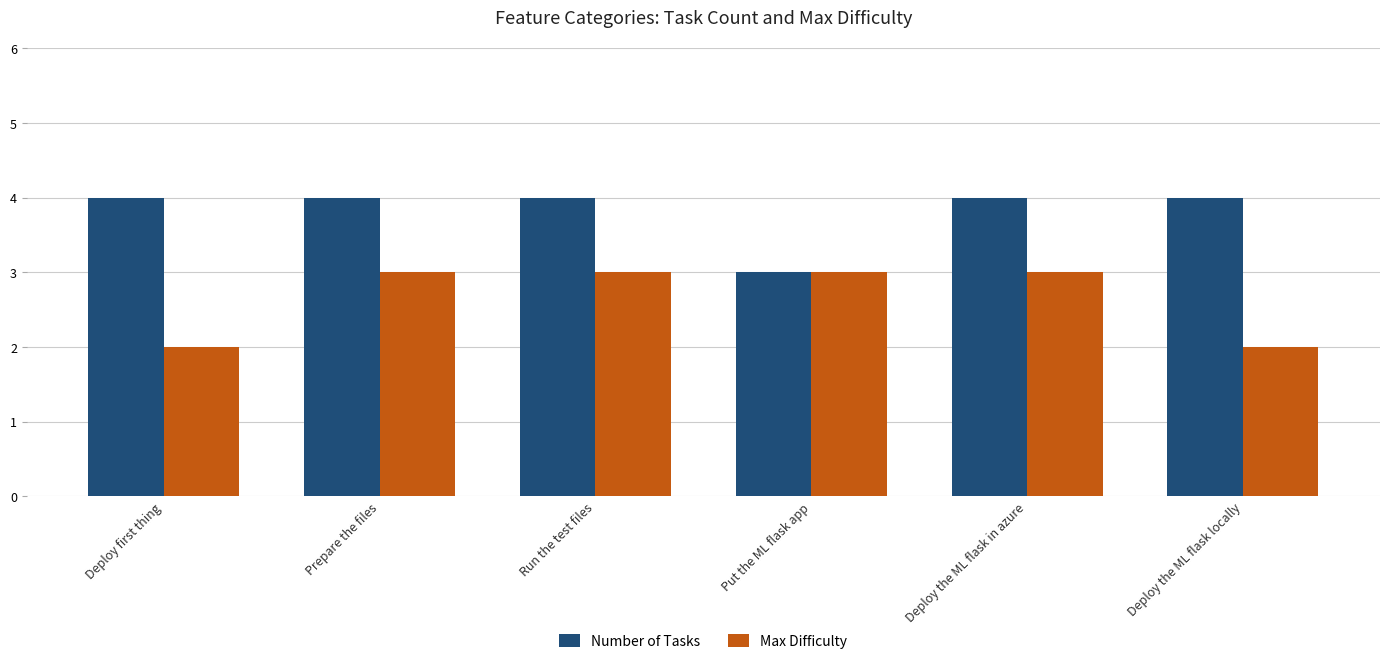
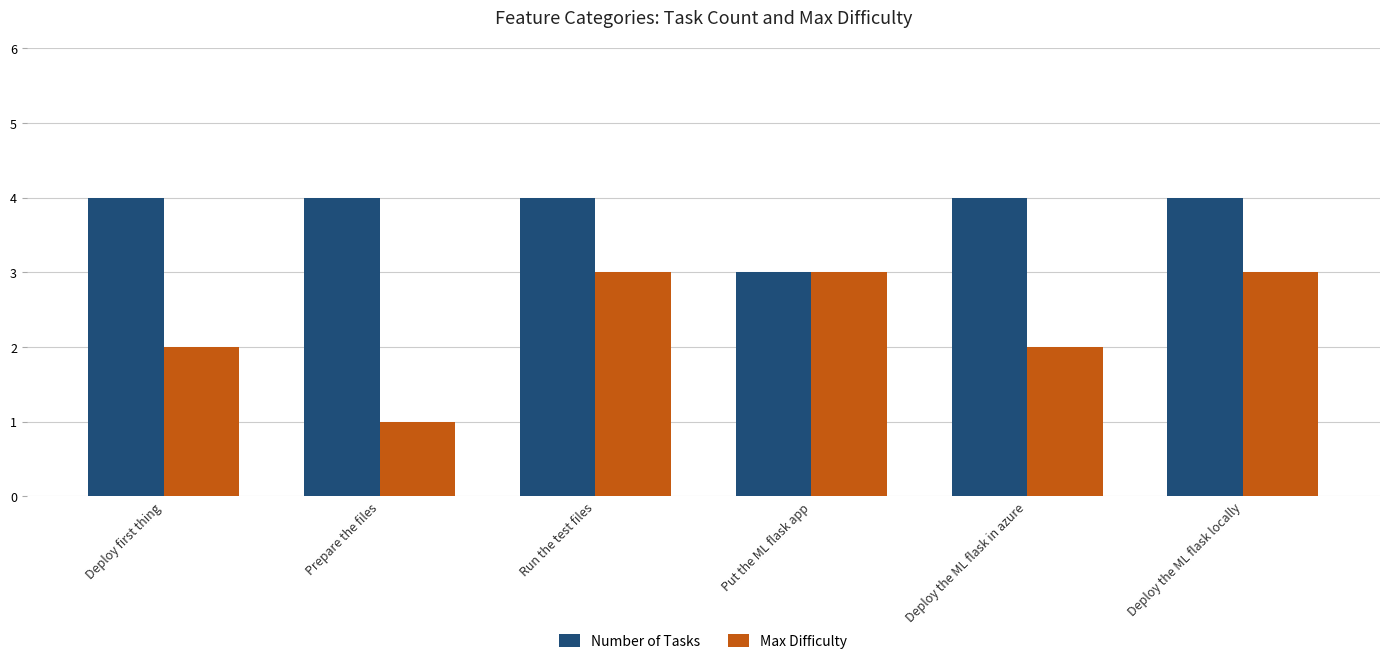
Max Difficulty, Prepare the files: 3 -> 1
Max Difficulty, Deploy the ML flask in azure: 3 -> 2
Max Difficulty, Deploy the ML flask locally: 2 -> 3
